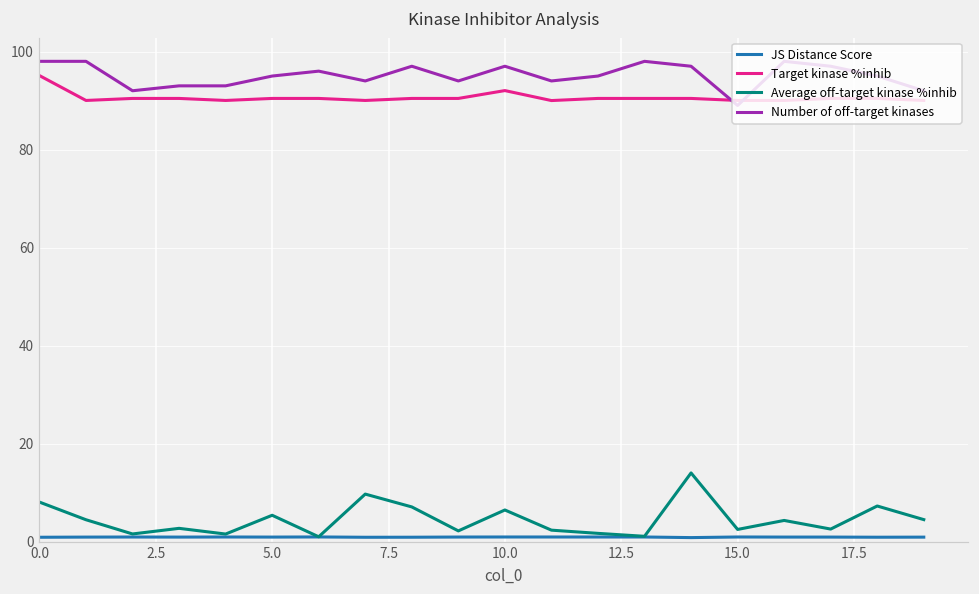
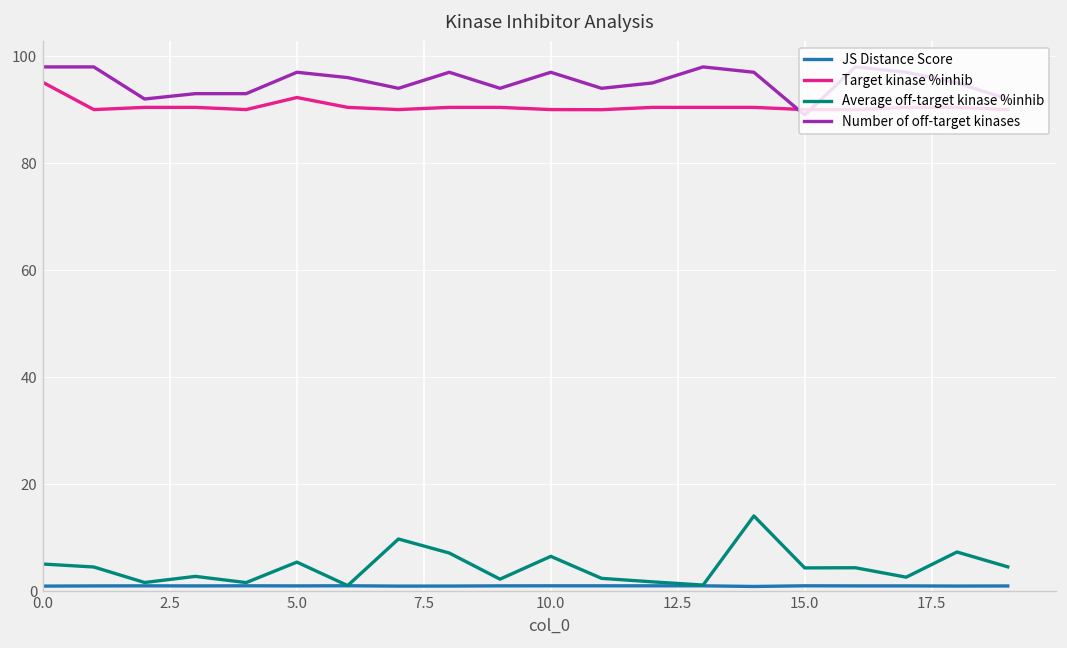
Average off-target kinase %inhib, 0.0: 8 -> 5
Target kinase %inhib, 5.0: 90 -> 92
Number of off-target kinases, 5.0: 95 -> 97
Target kinase %inhib, 10.0: 92 -> 90
Average off-target kinase %inhib, 15.0: 3 -> 4
